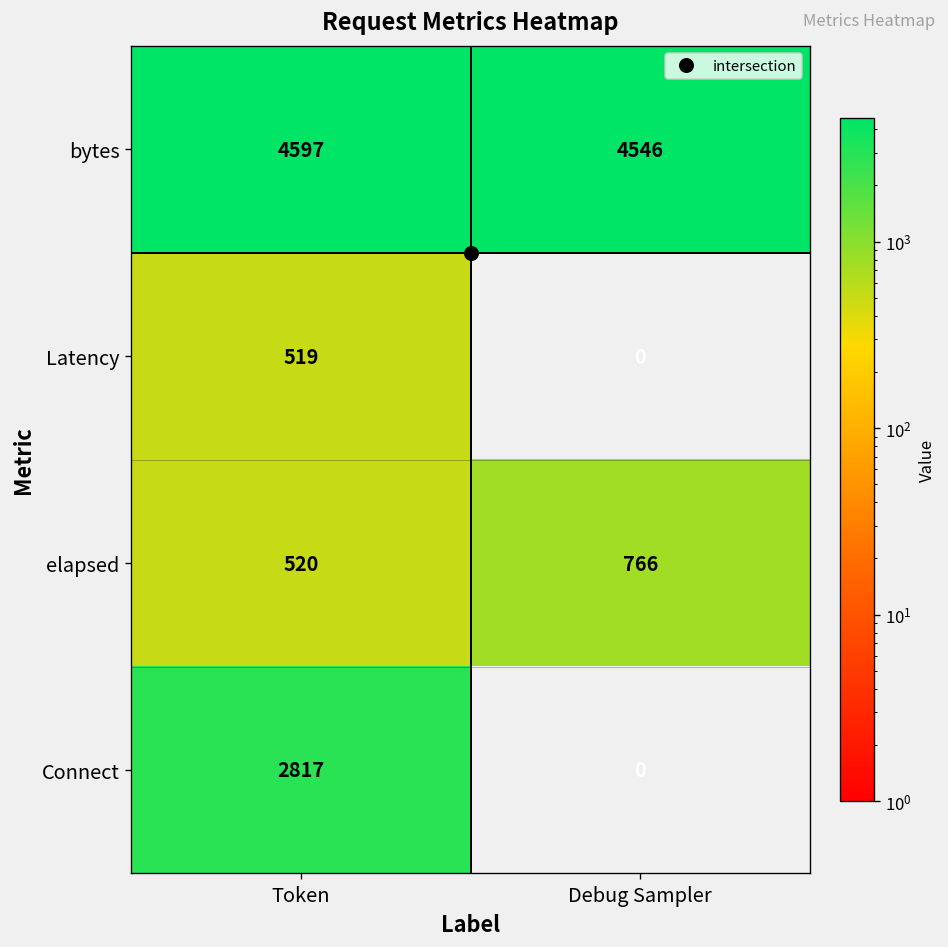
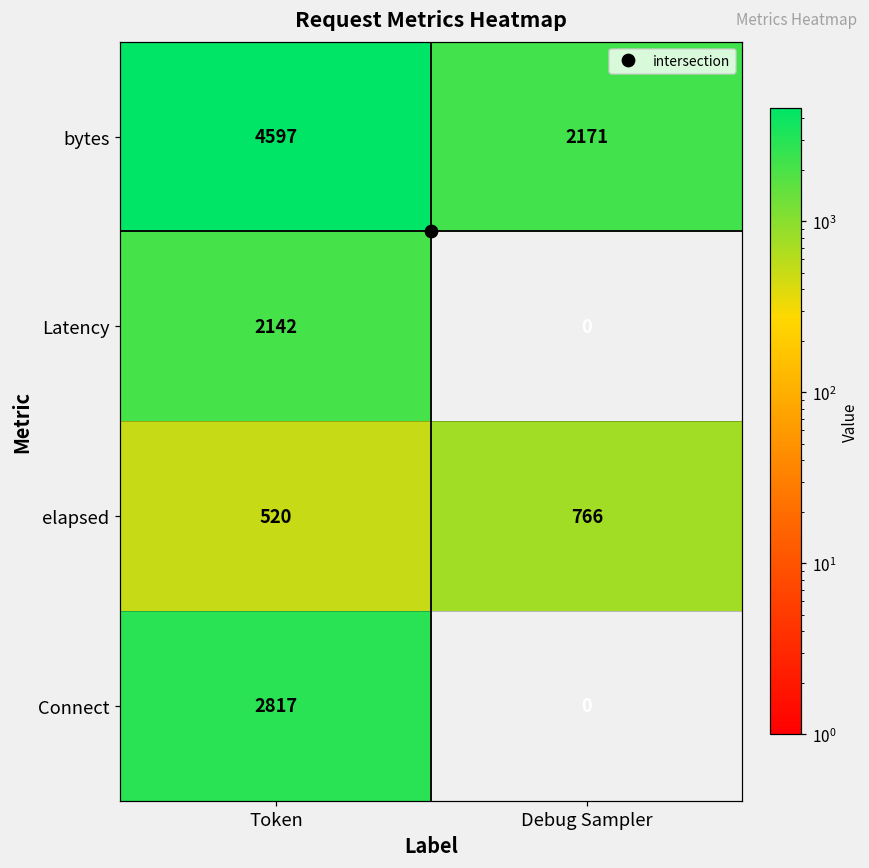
bytes, Debug Sampler: 4546 -> 2171
Latency, Token: 519 -> 2142
